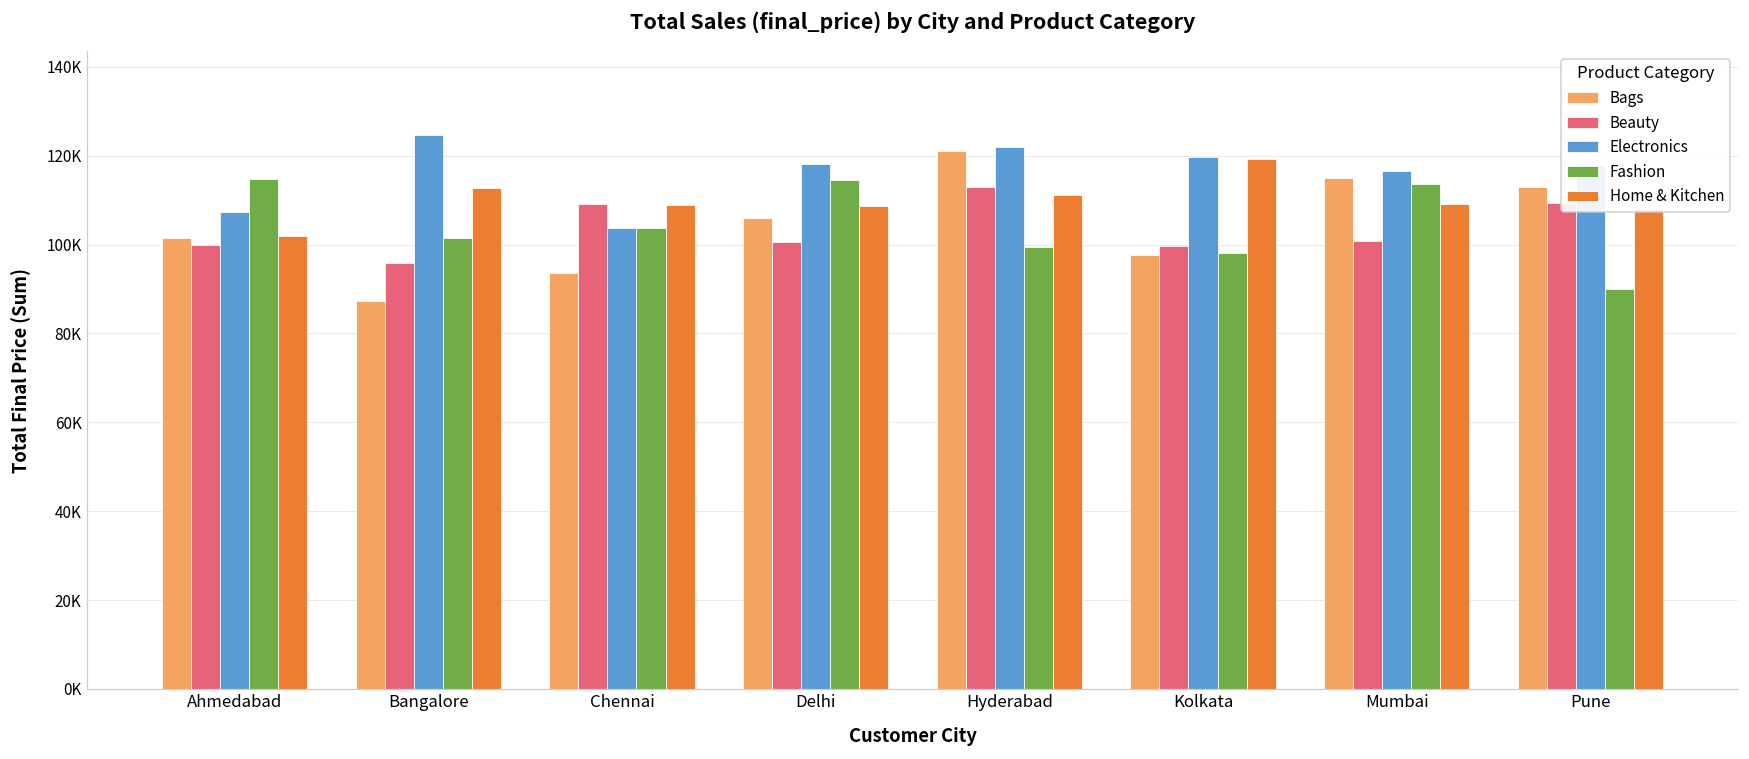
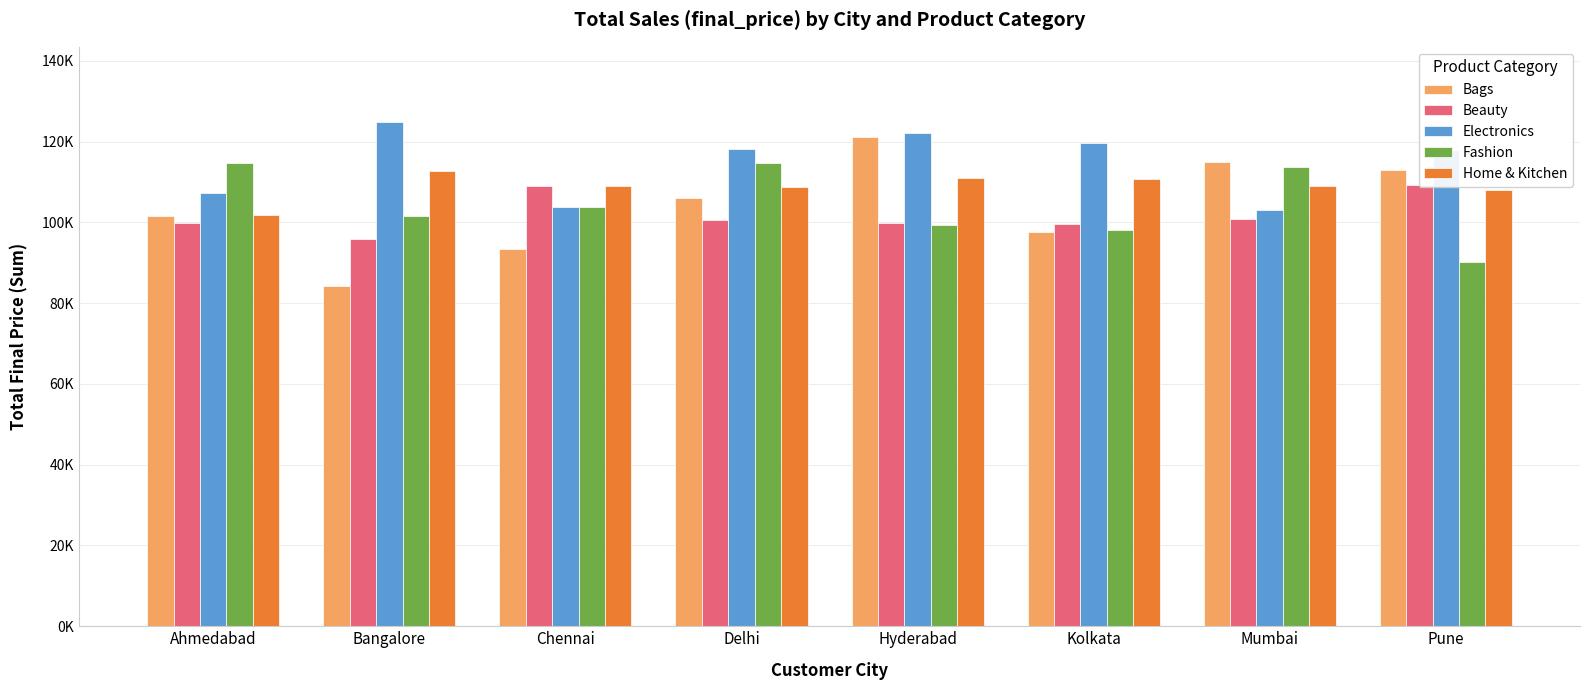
Bags, Bangalore: 87000 -> 84000
Beauty, Hyderabad: 113000 -> 100000
Home & Kitchen, Kolkata: 119000 -> 111000
Electronics, Mumbai: 117000 -> 103000
